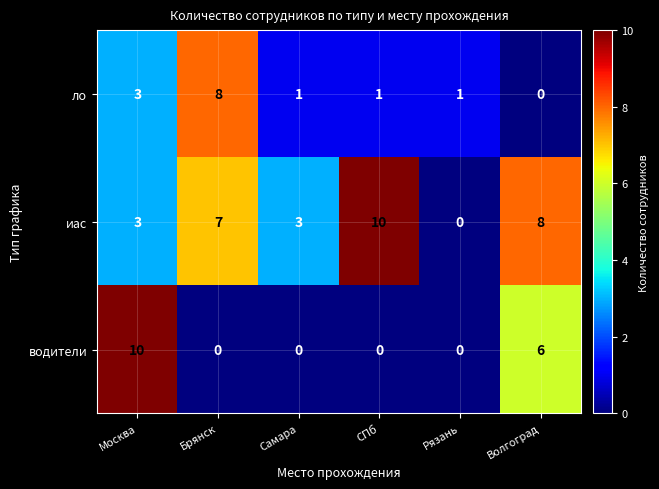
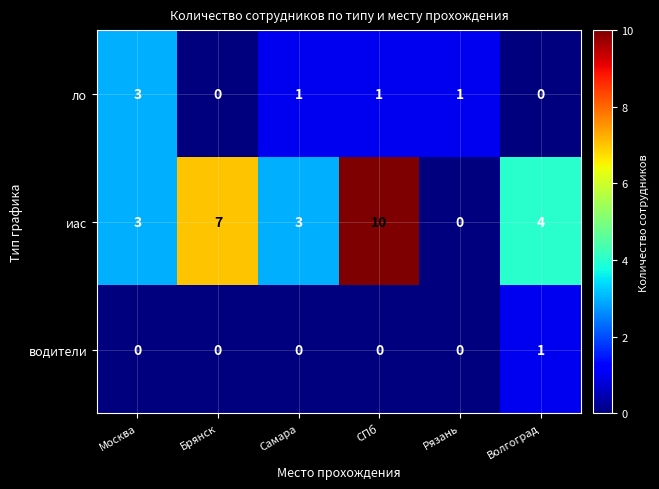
ло, Брянск: 8 -> 0
иас, Волгоград: 8 -> 4
водители, Москва: 10 -> 0
водители, Волгоград: 6 -> 1
